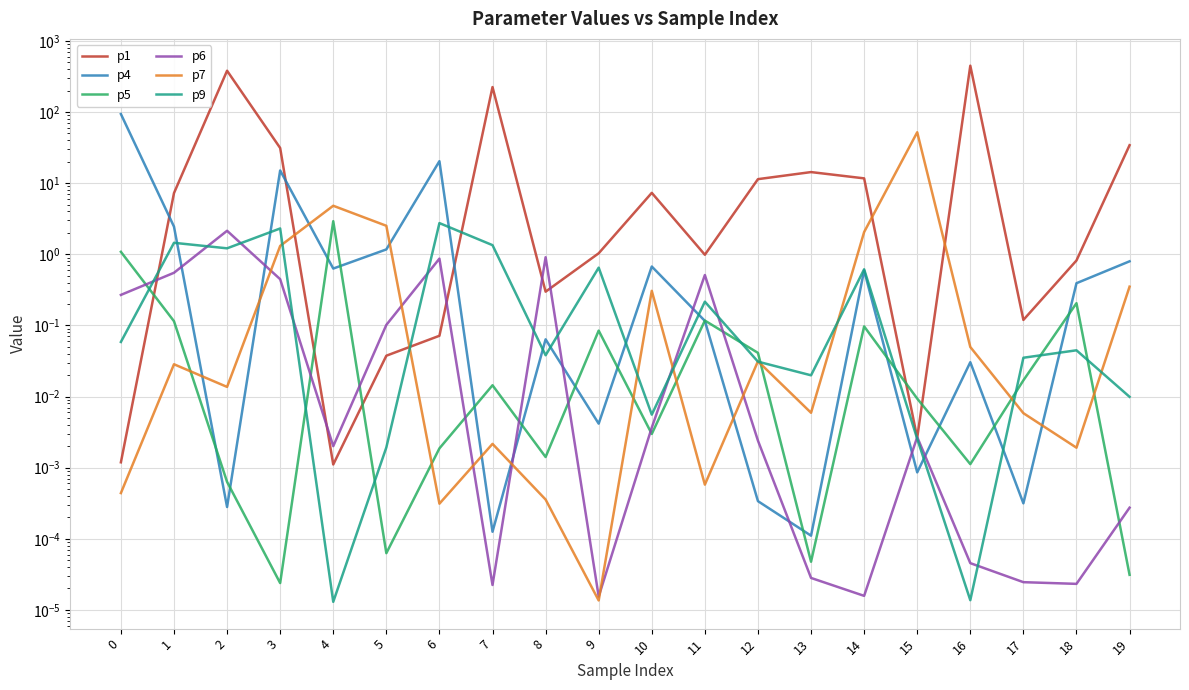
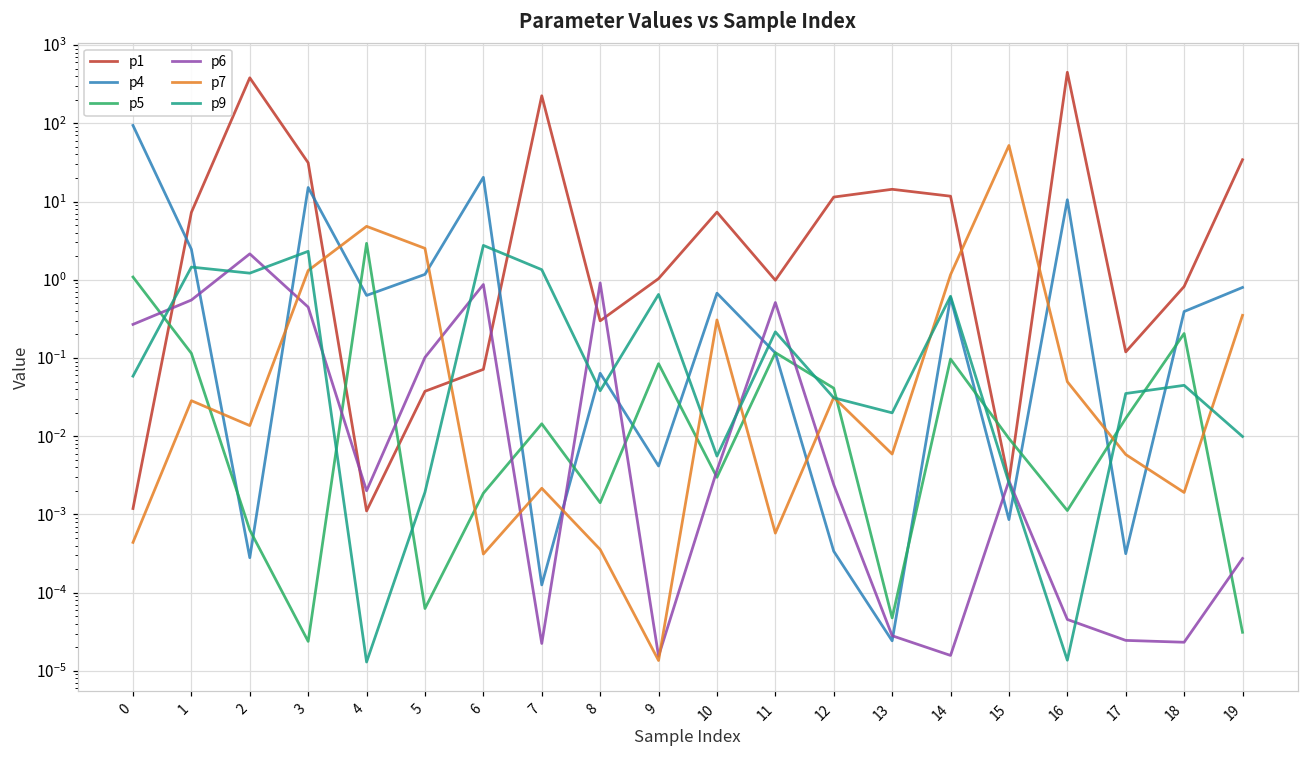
p4, 13: 0.00011 -> 0.000024
p7, 14: 2.1 -> 1.2
p4, 16: 0.030 -> 11
